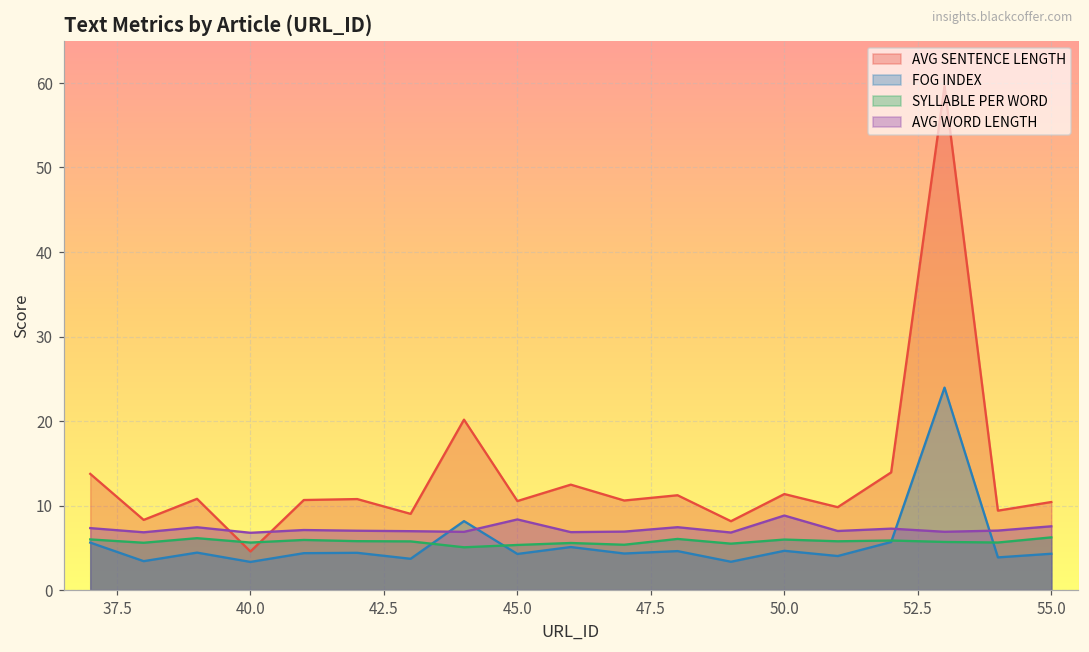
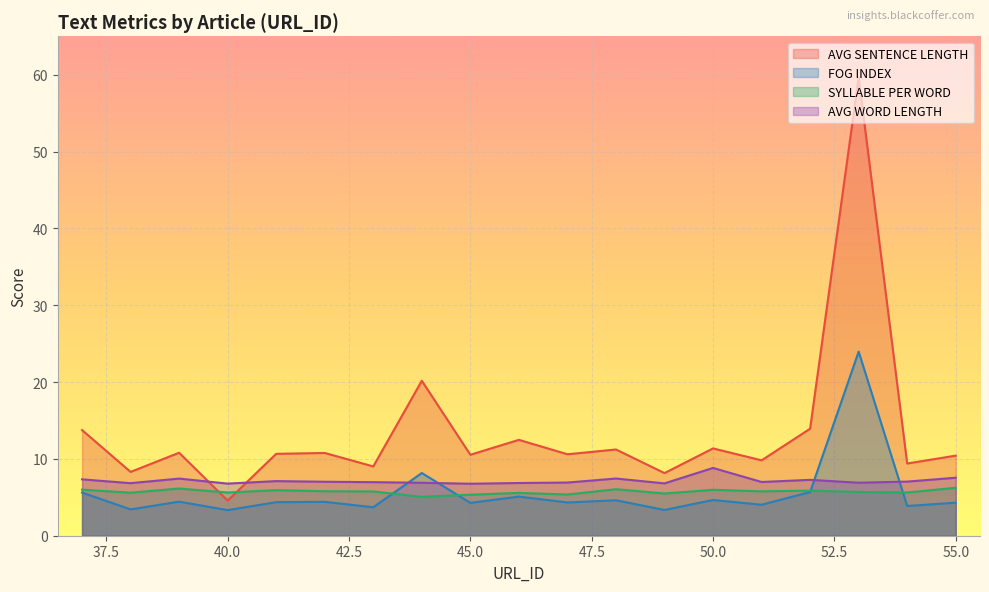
AVG WORD LENGTH, 45.0: 8 -> 7
